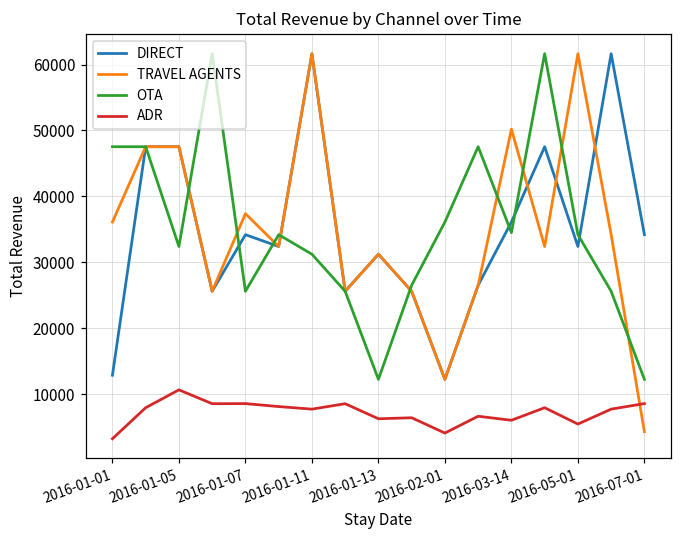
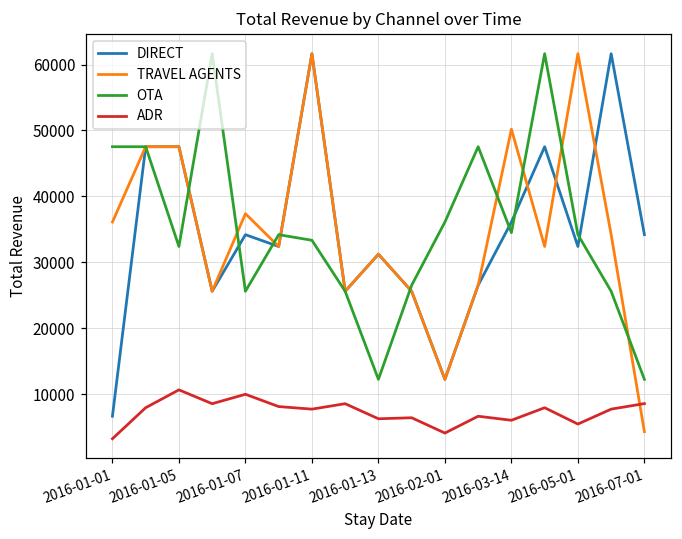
DIRECT, 2016-01-01: 13000 -> 7000
ADR, 2016-01-07: 9000 -> 10000
OTA, 2016-01-11: 31000 -> 33000
